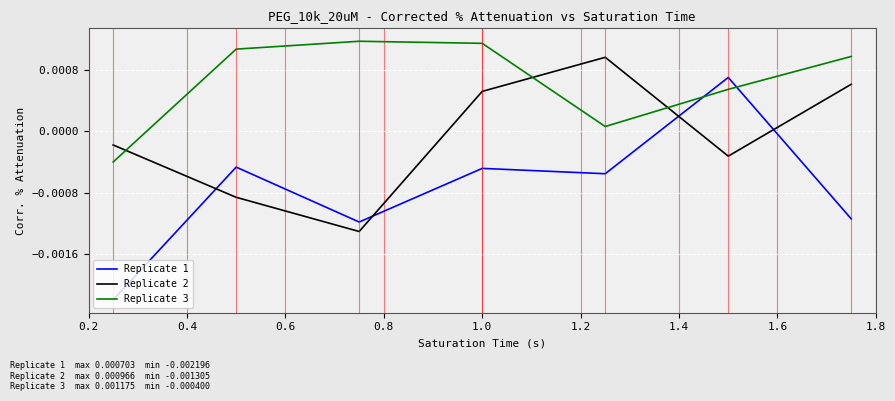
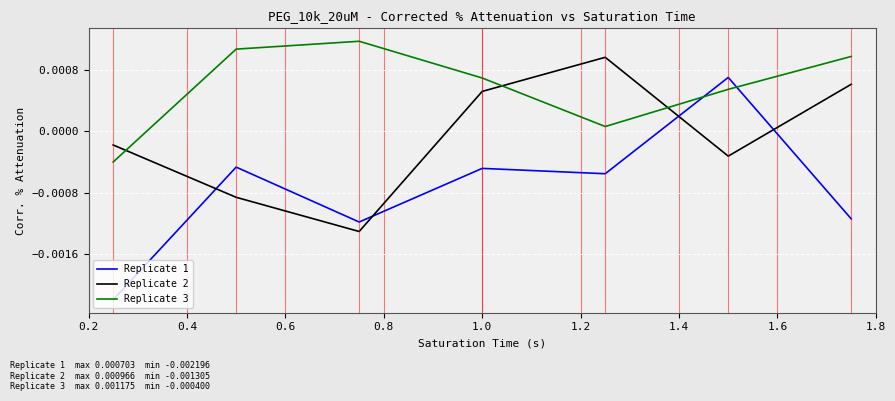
Replicate 3, 1.0: 0.0011 -> 0.0007
